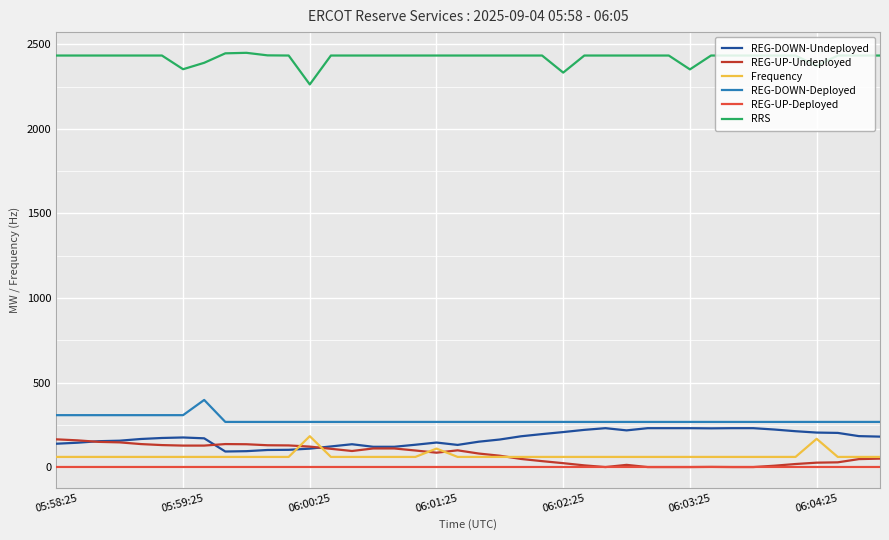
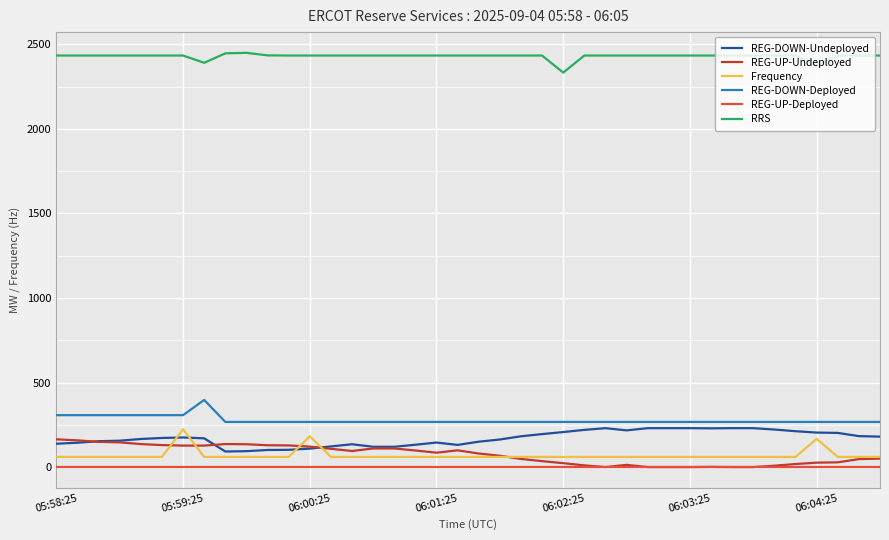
Frequency, 05:59:25: 60 -> 220
RRS, 05:59:25: 2350 -> 2430
RRS, 06:00:25: 2260 -> 2430
Frequency, 06:01:25: 110 -> 60
RRS, 06:03:25: 2350 -> 2430
